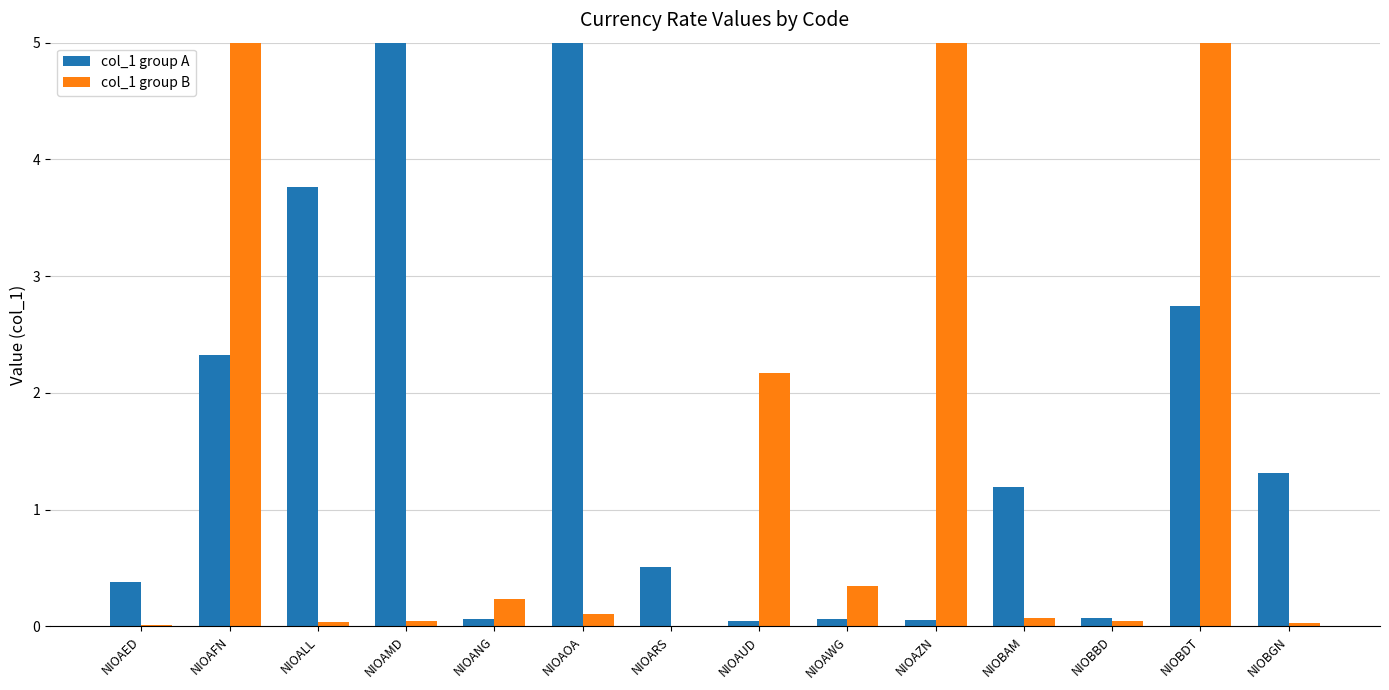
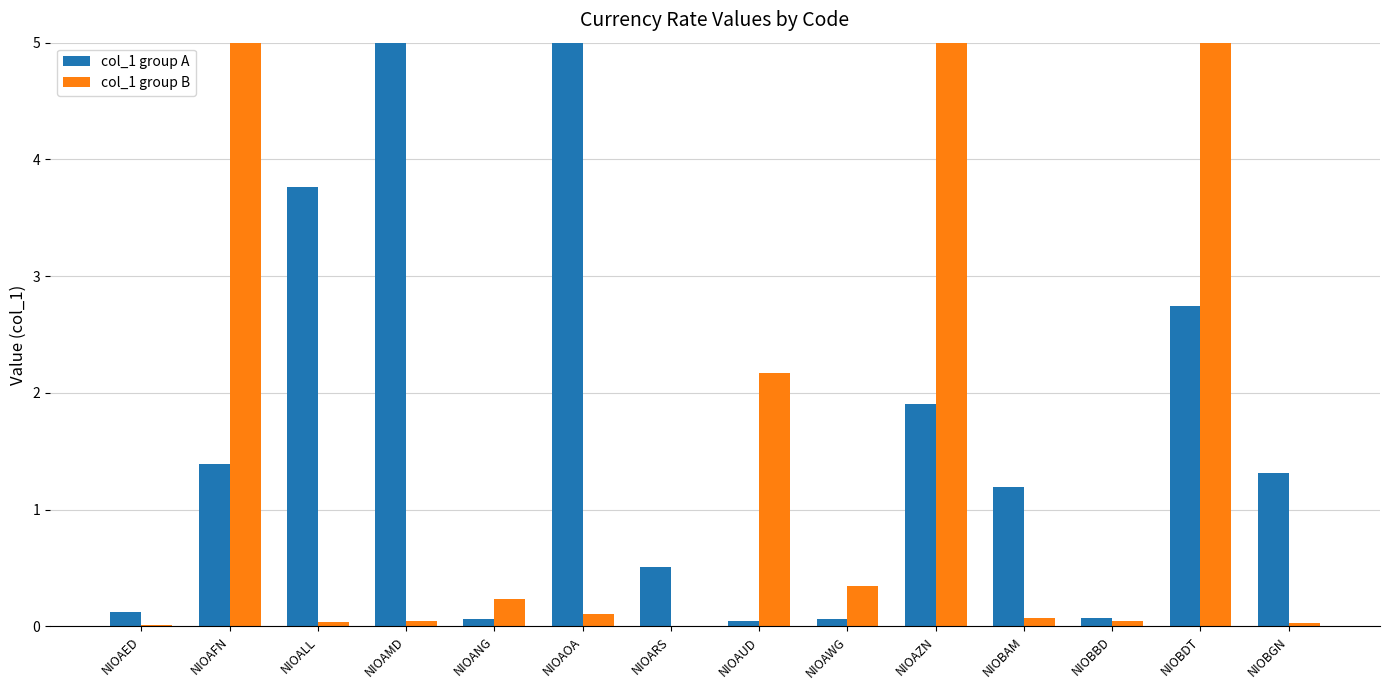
col_1 group A, NIOAED: 0.38 -> 0.12
col_1 group A, NIOAFN: 2.32 -> 1.39
col_1 group A, NIOAZN: 0.06 -> 1.90
